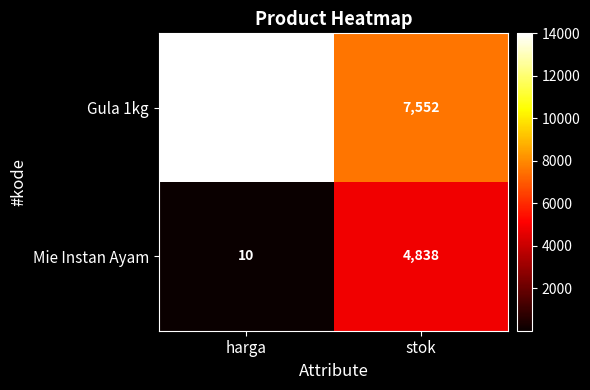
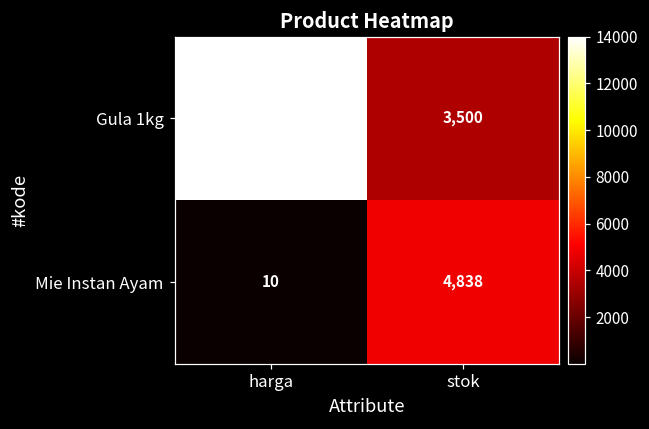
Gula 1kg, stok: 7,552 -> 3,500
